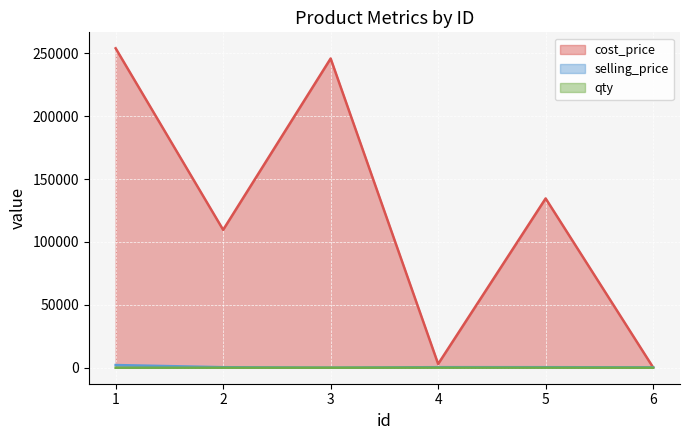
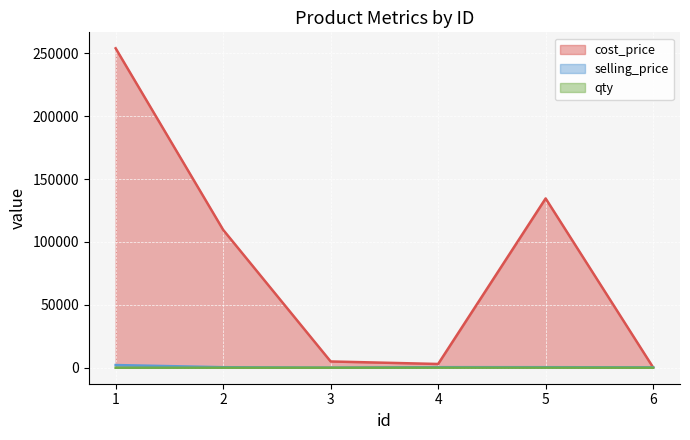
cost_price, 3: 246000 -> 5000
